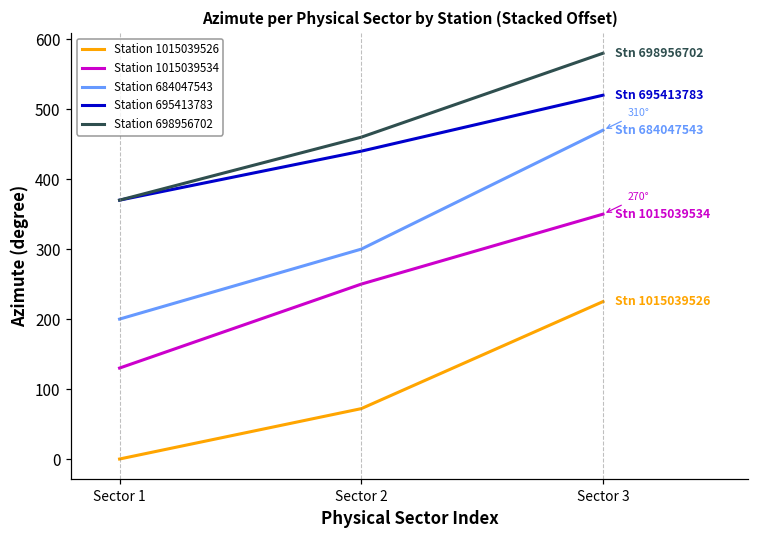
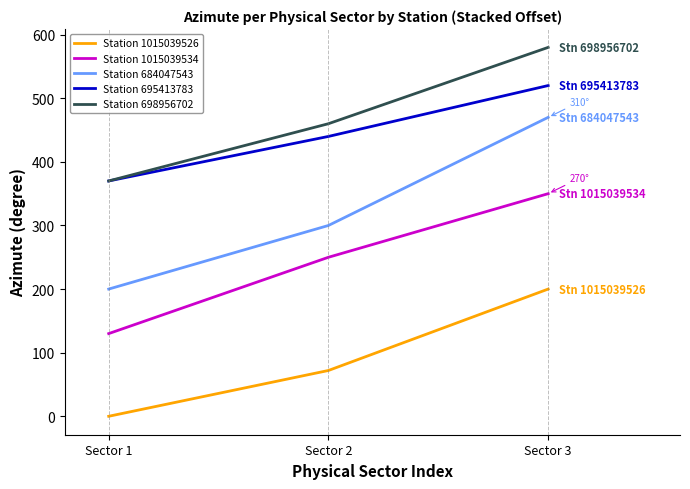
Station 1015039526, Sector 3: 230 -> 200
